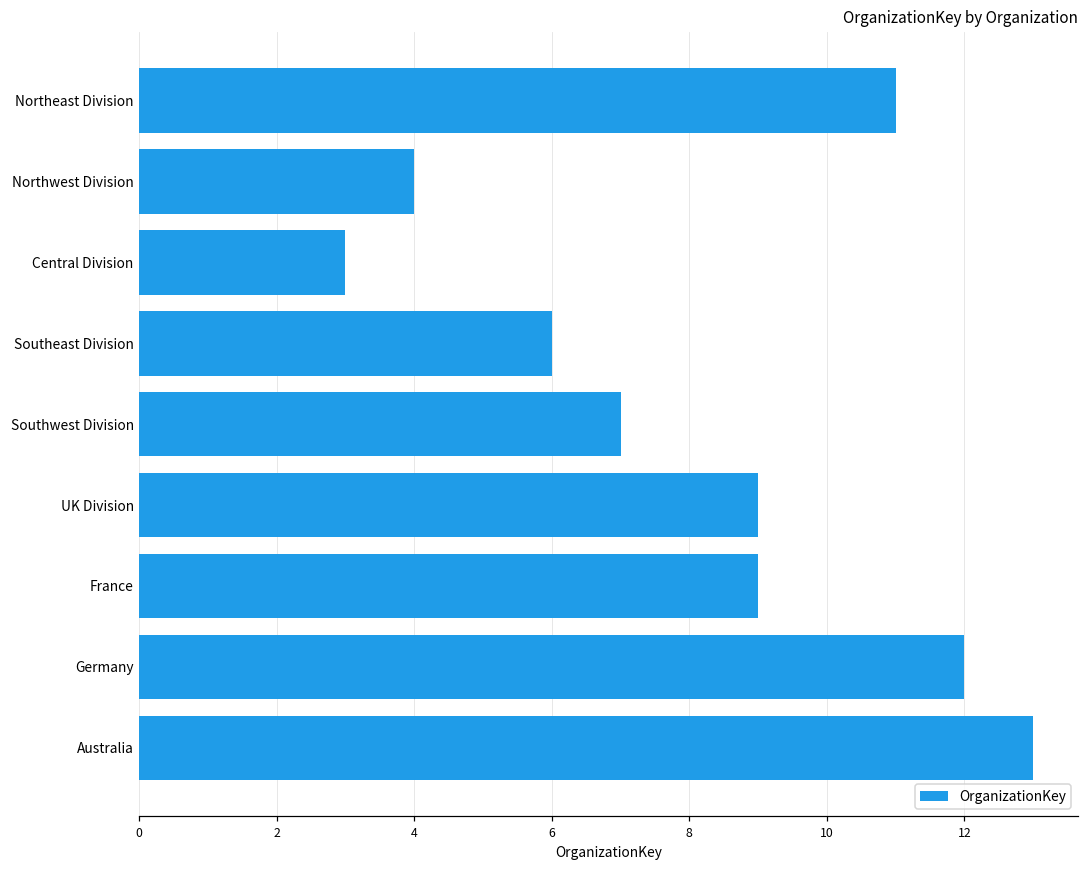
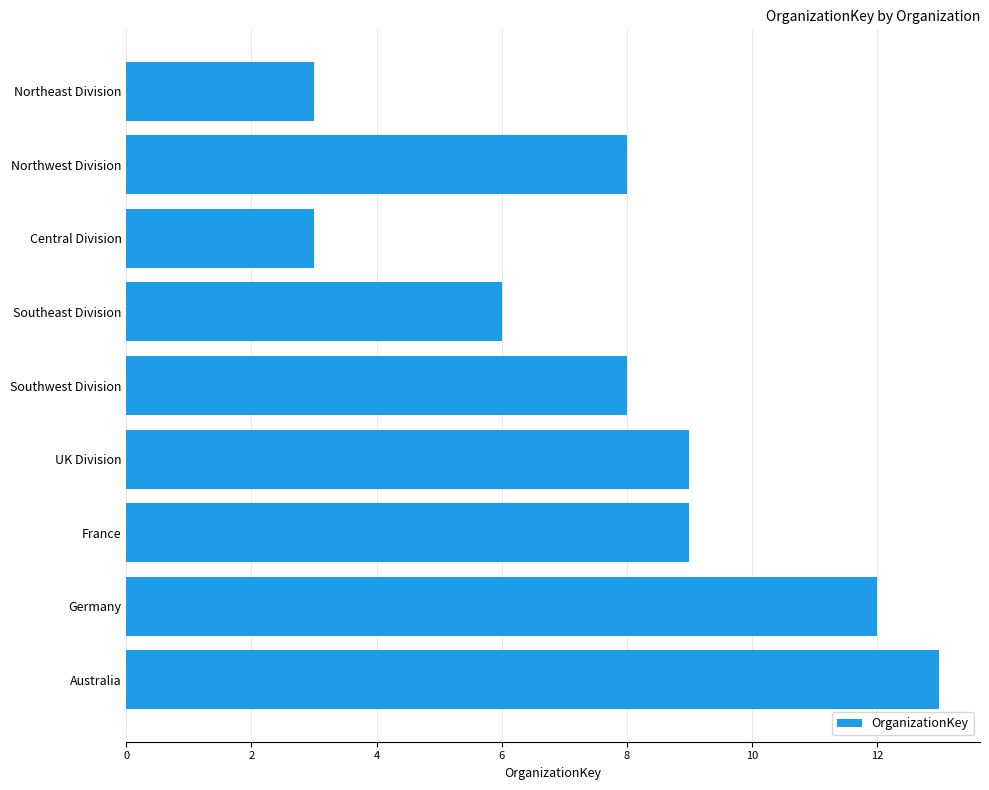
Northeast Division: 11 -> 3
Northwest Division: 4 -> 8
Southwest Division: 7 -> 8
